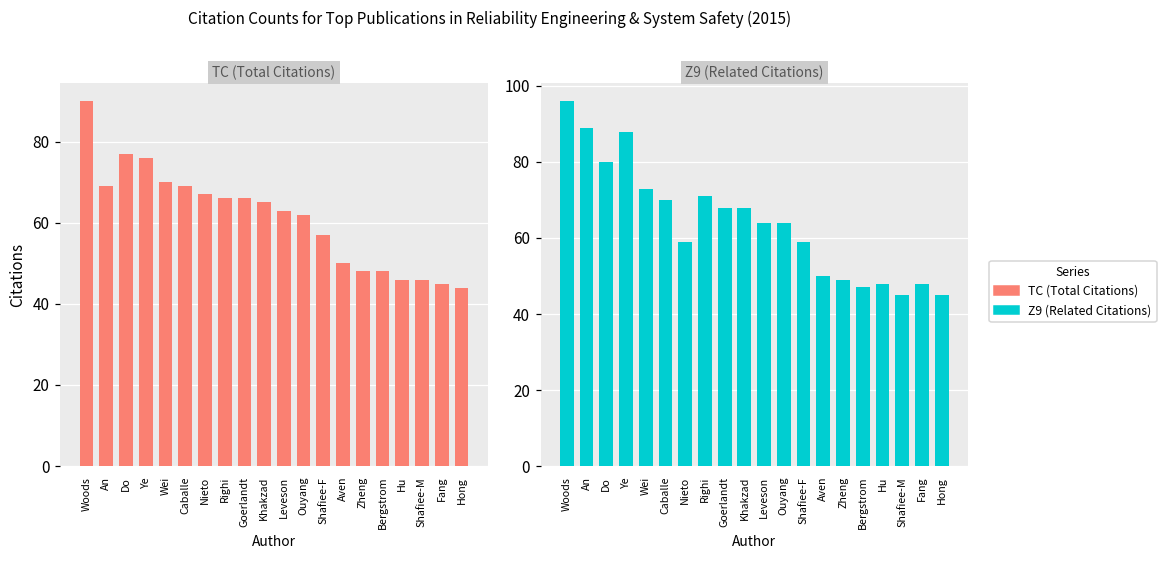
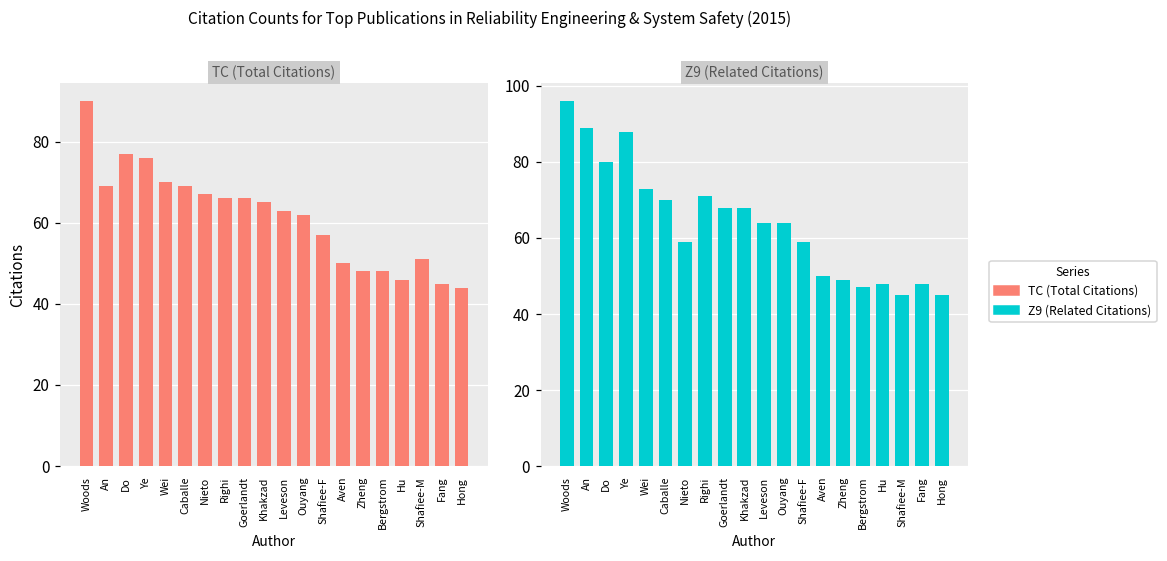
TC (Total Citations), Shafiee-M: 46 -> 51
